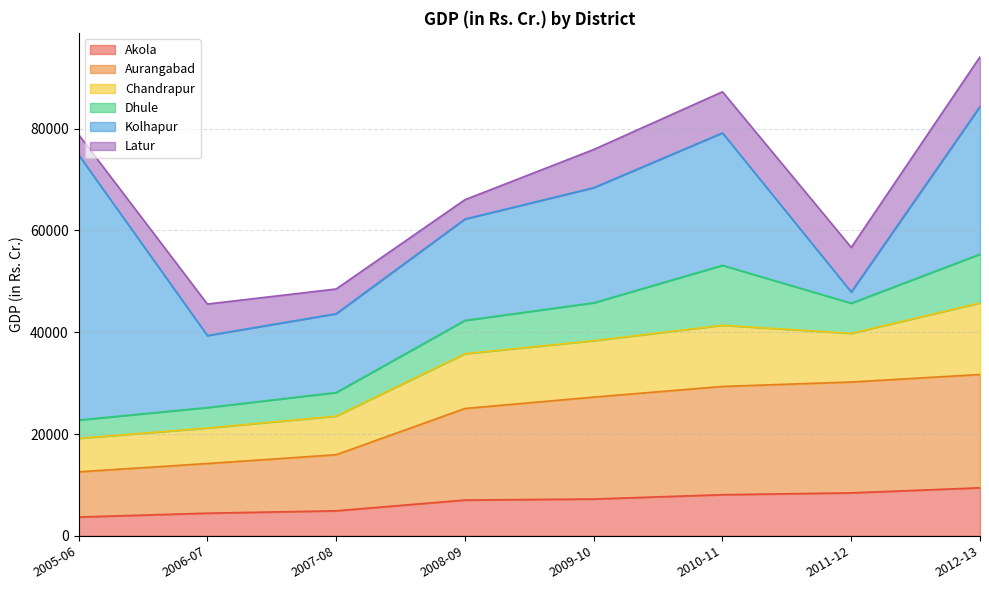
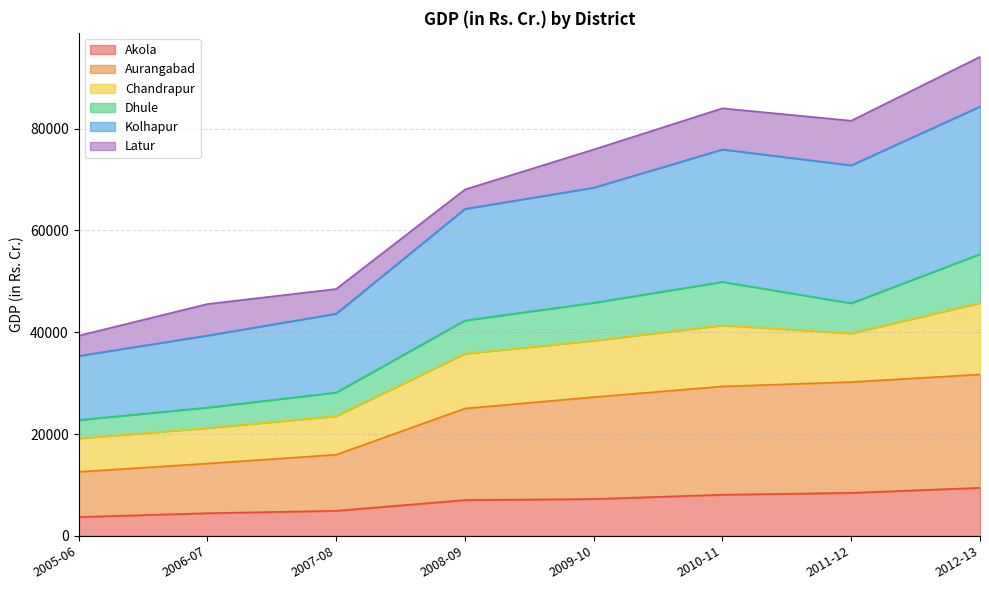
Kolhapur, 2005-06: 52000 -> 13000
Kolhapur, 2008-09: 20000 -> 22000
Dhule, 2010-11: 12000 -> 9000
Kolhapur, 2011-12: 2000 -> 27000
